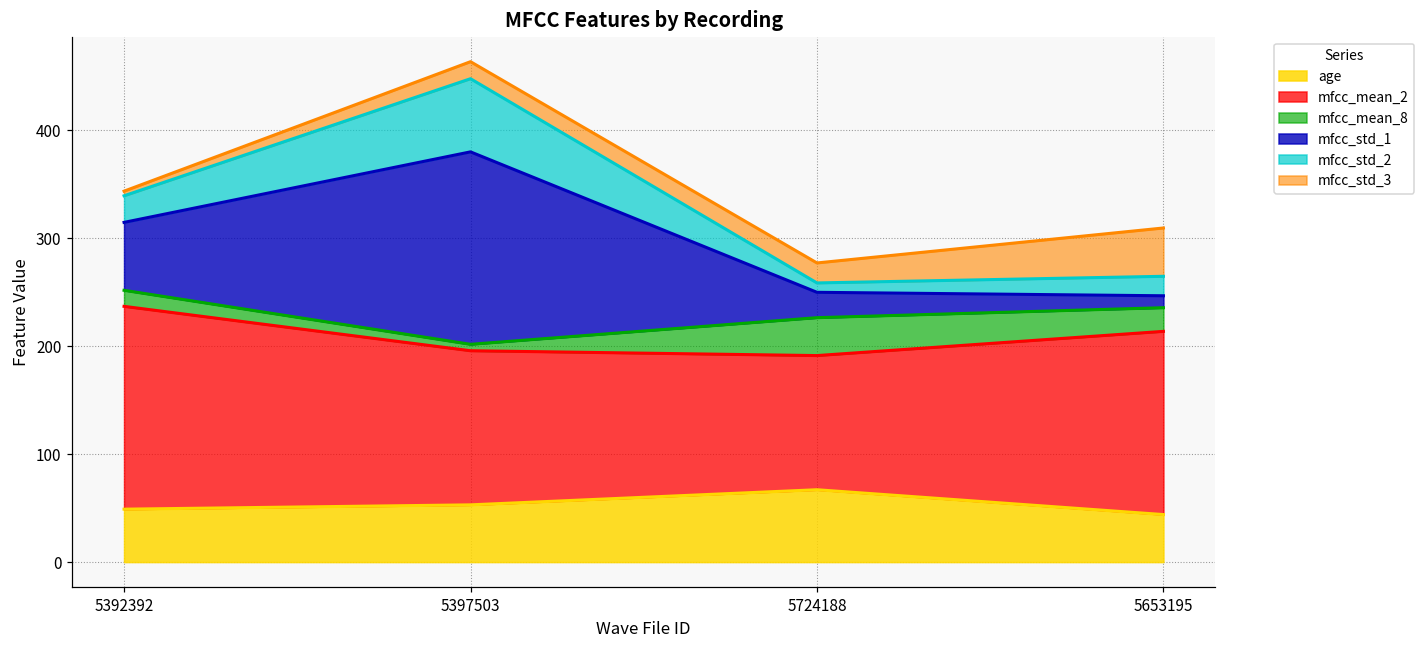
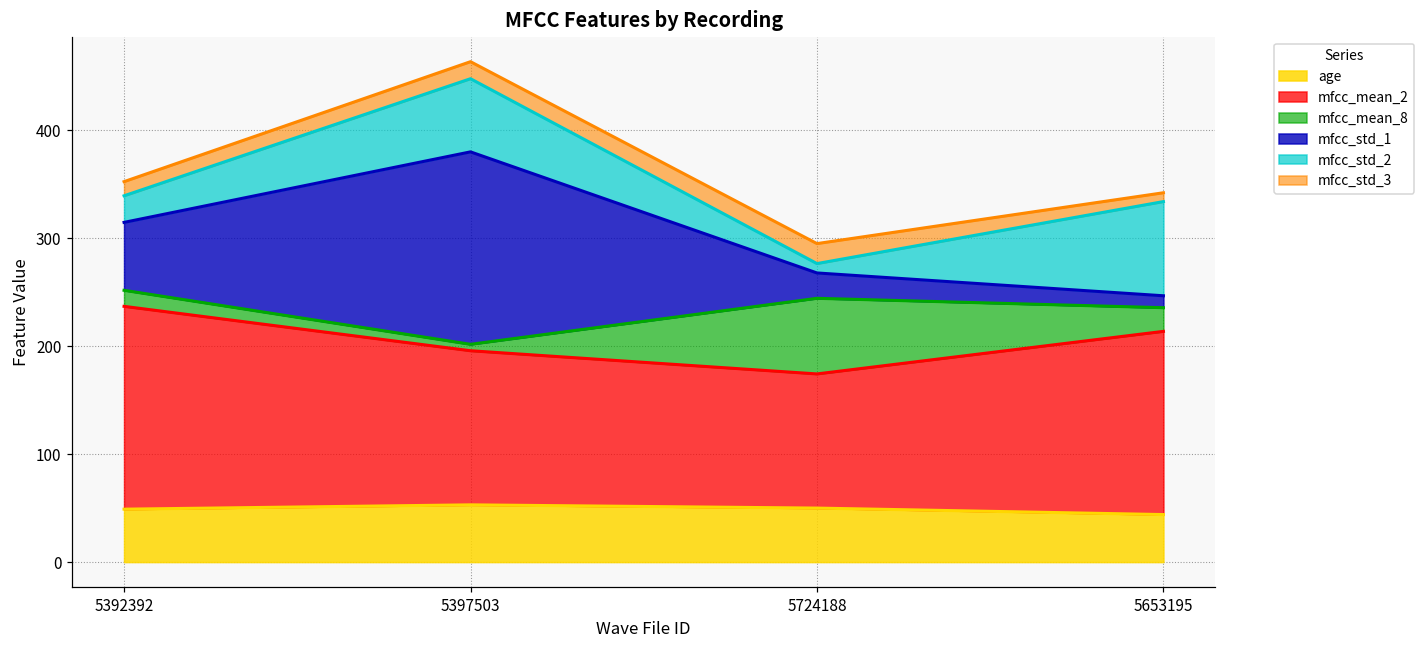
mfcc_std_3, 5392392: 0 -> 10
age, 5724188: 70 -> 50
mfcc_mean_8, 5724188: 40 -> 70
mfcc_std_2, 5653195: 20 -> 90
mfcc_std_3, 5653195: 40 -> 10
